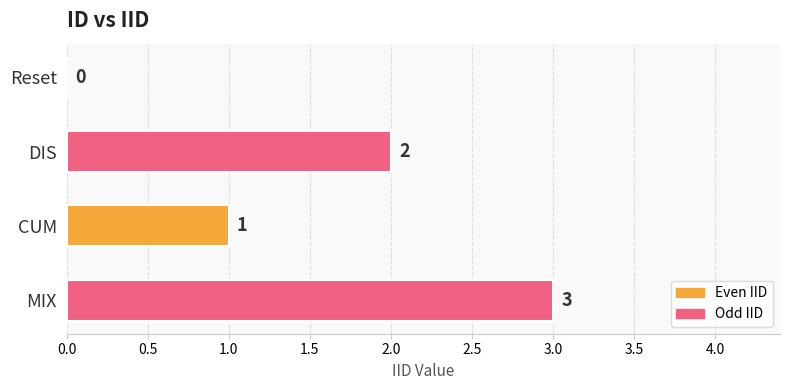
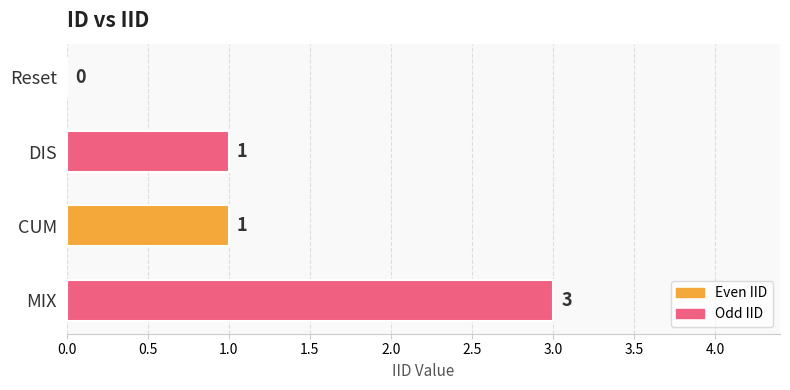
DIS: 2 -> 1
